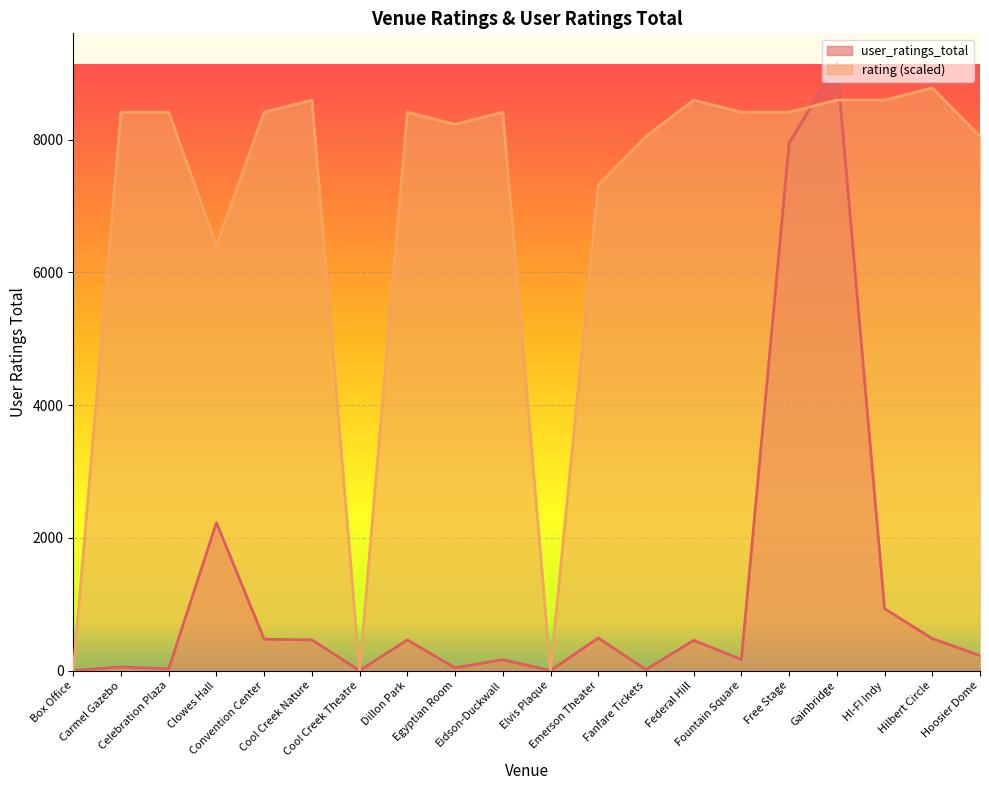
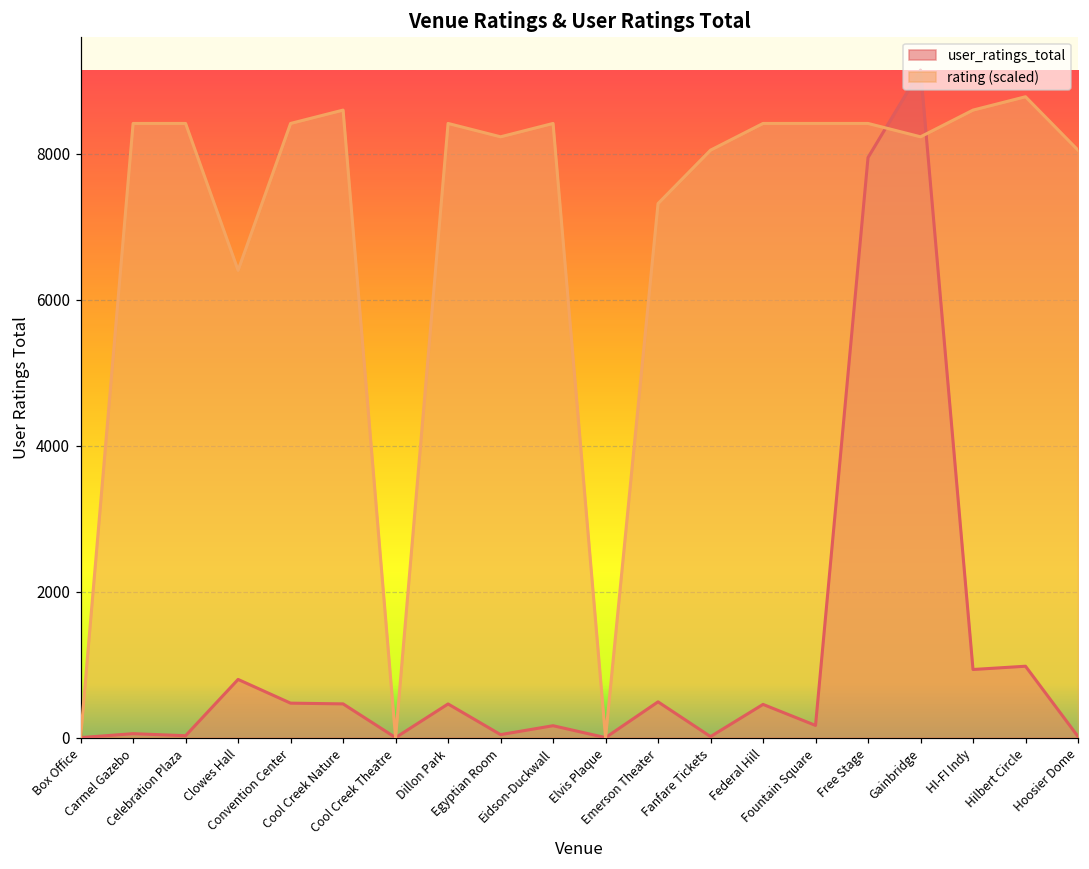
user_ratings_total, Clowes Hall: 2200 -> 800
rating (scaled), Federal Hill: 8600 -> 8400
rating (scaled), Gainbridge: 8600 -> 8200
user_ratings_total, Hilbert Circle: 500 -> 1000
user_ratings_total, Hoosier Dome: 200 -> 0
